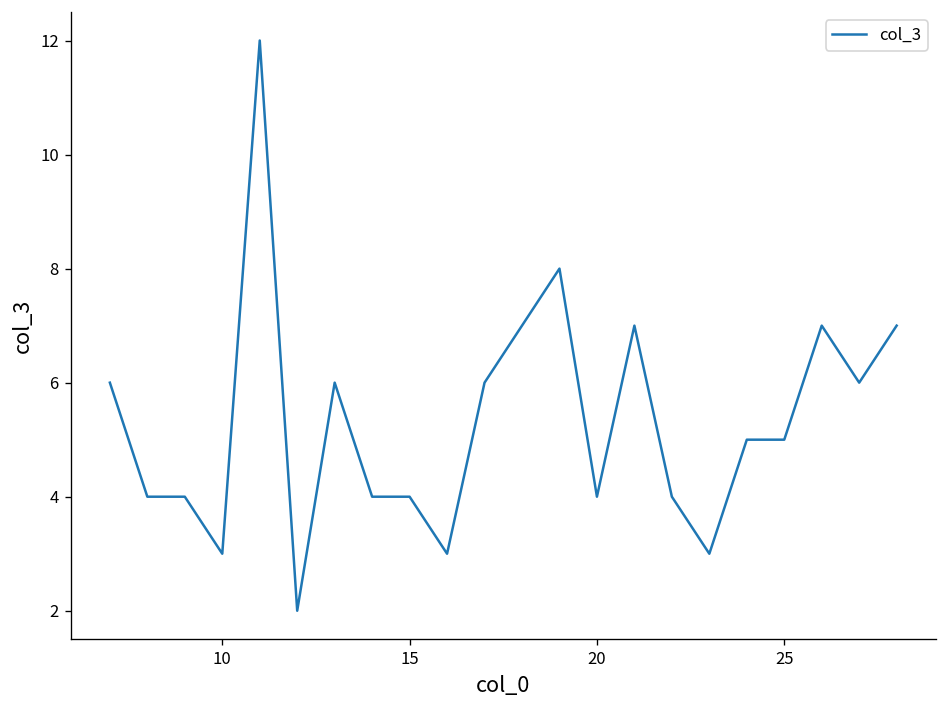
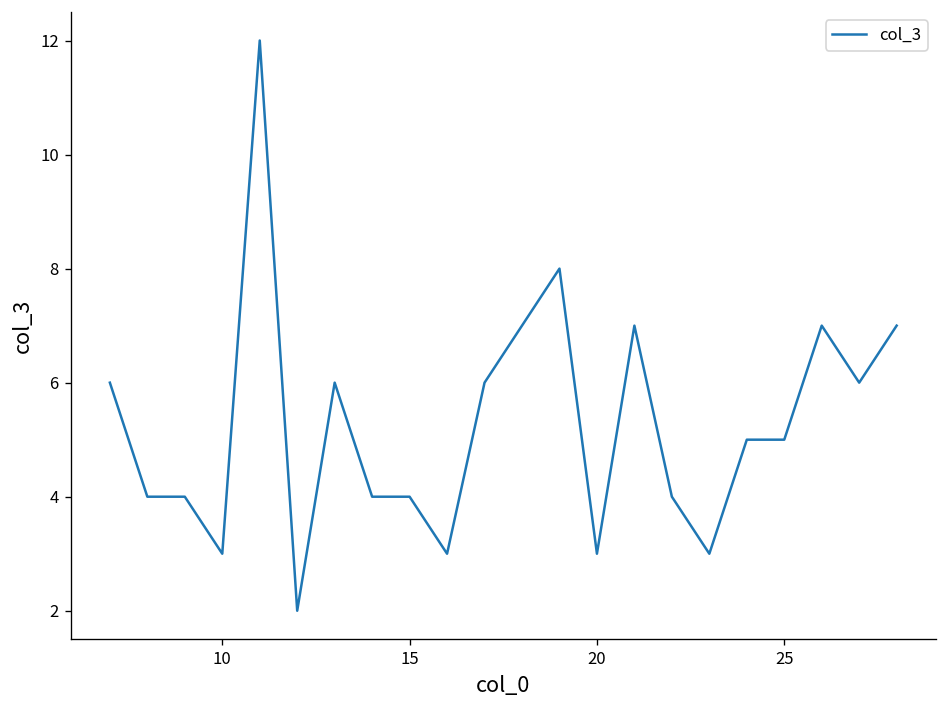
20: 4 -> 3
